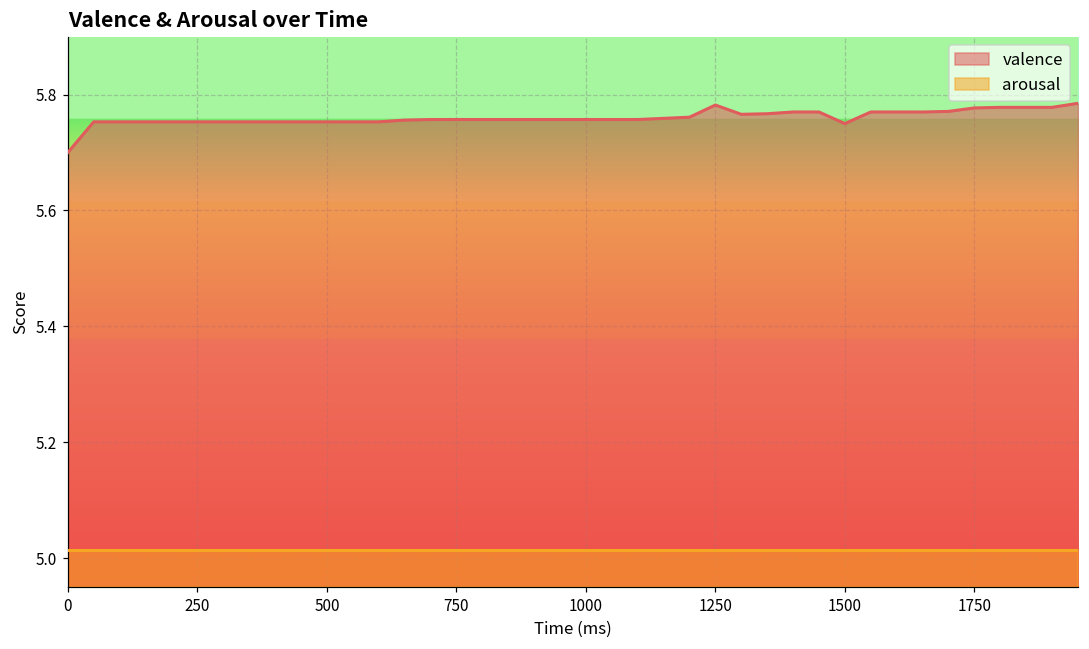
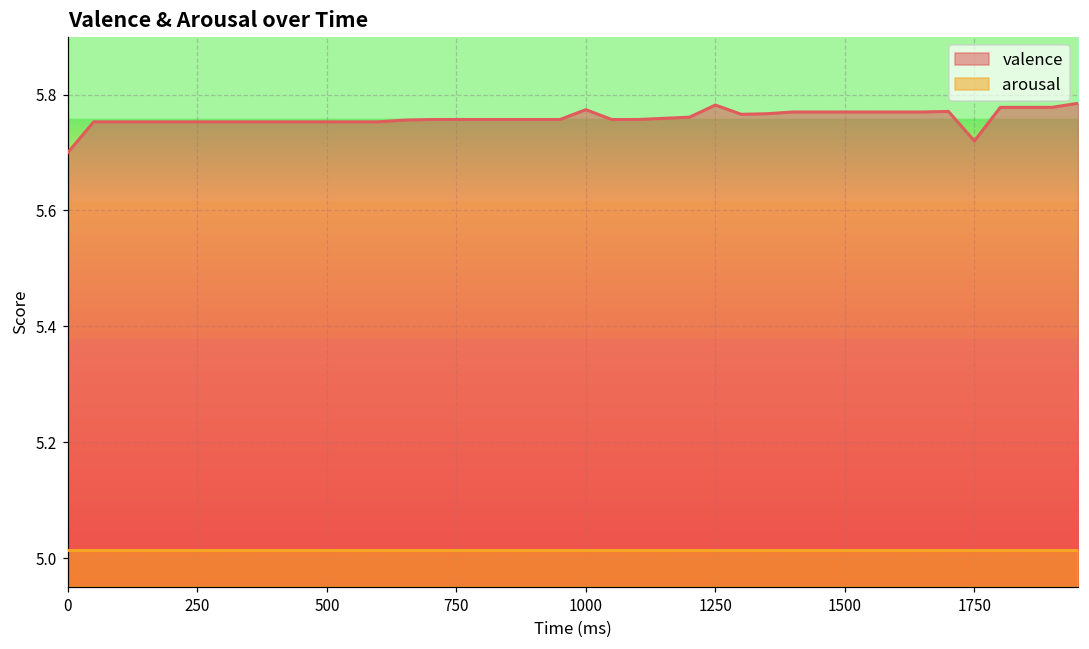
valence, 1000: 5.76 -> 5.77
valence, 1500: 5.75 -> 5.77
valence, 1750: 5.78 -> 5.72
